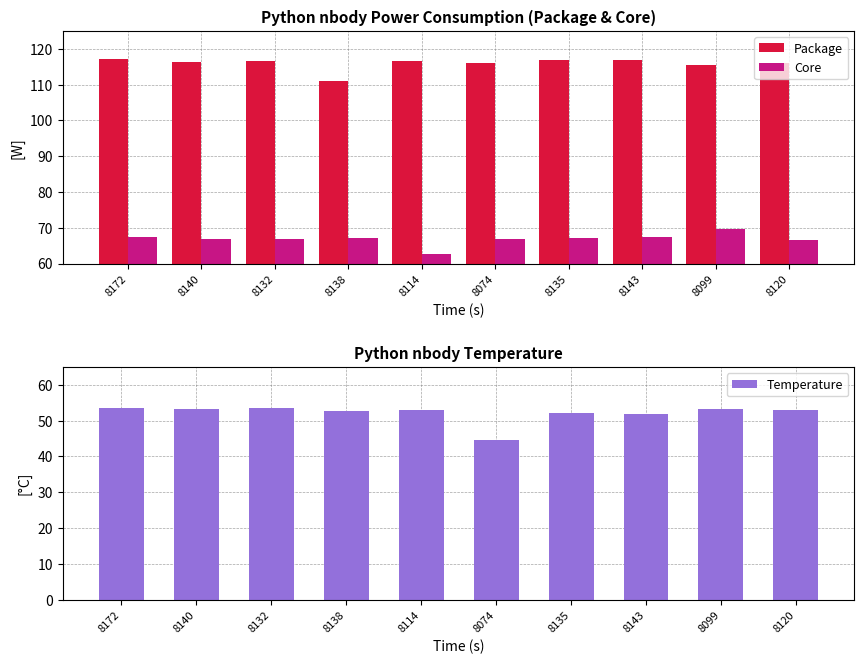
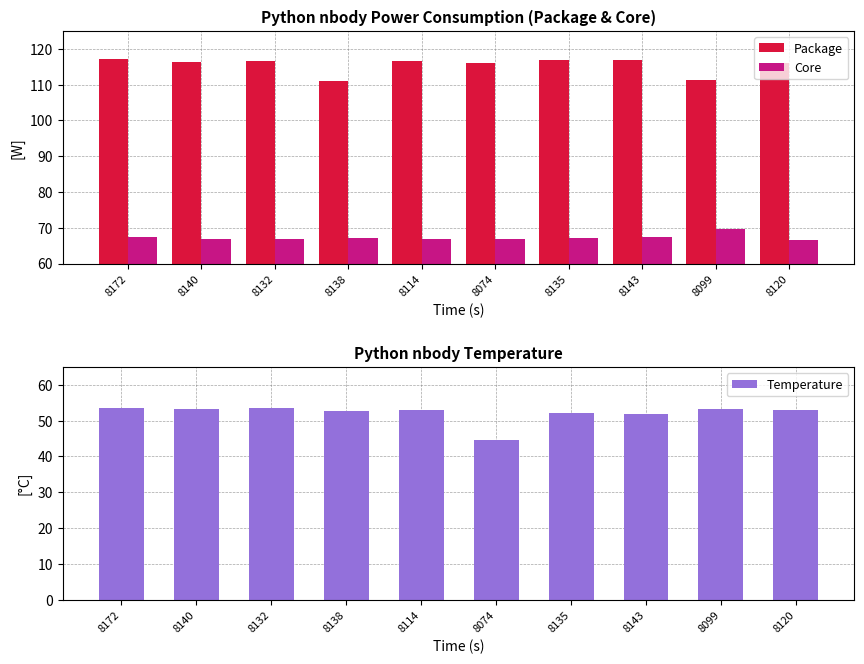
Python nbody Power Consumption (Package & Core), Core, 8114: 63 -> 67
Python nbody Power Consumption (Package & Core), Package, 8099: 116 -> 111
